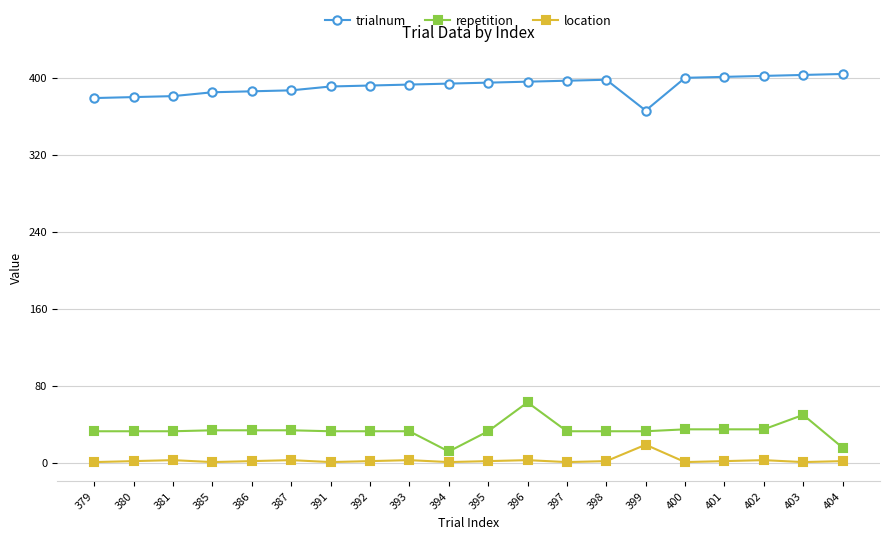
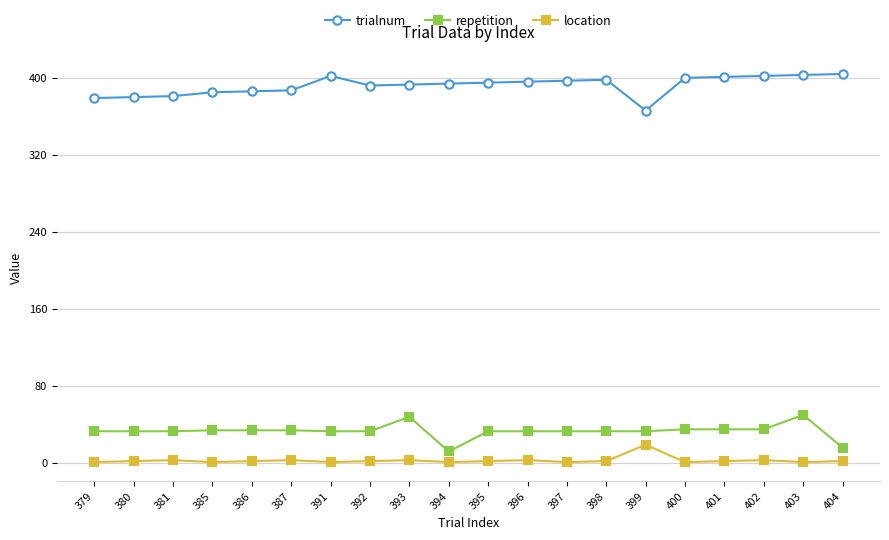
trialnum, 391: 390 -> 400
repetition, 393: 30 -> 50
repetition, 396: 60 -> 30
